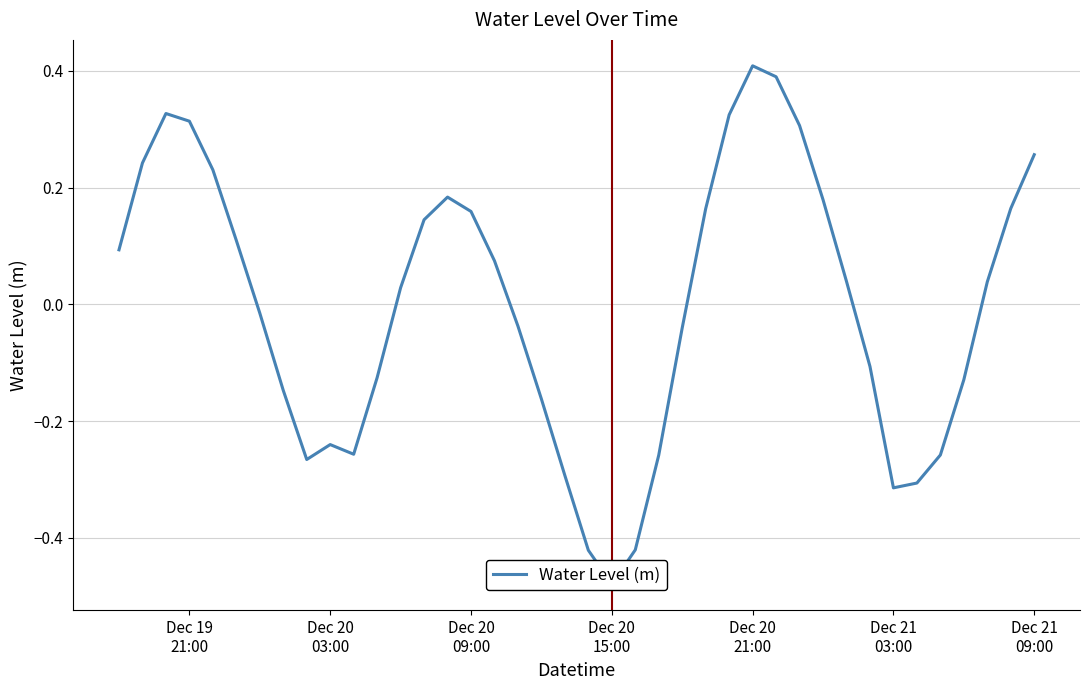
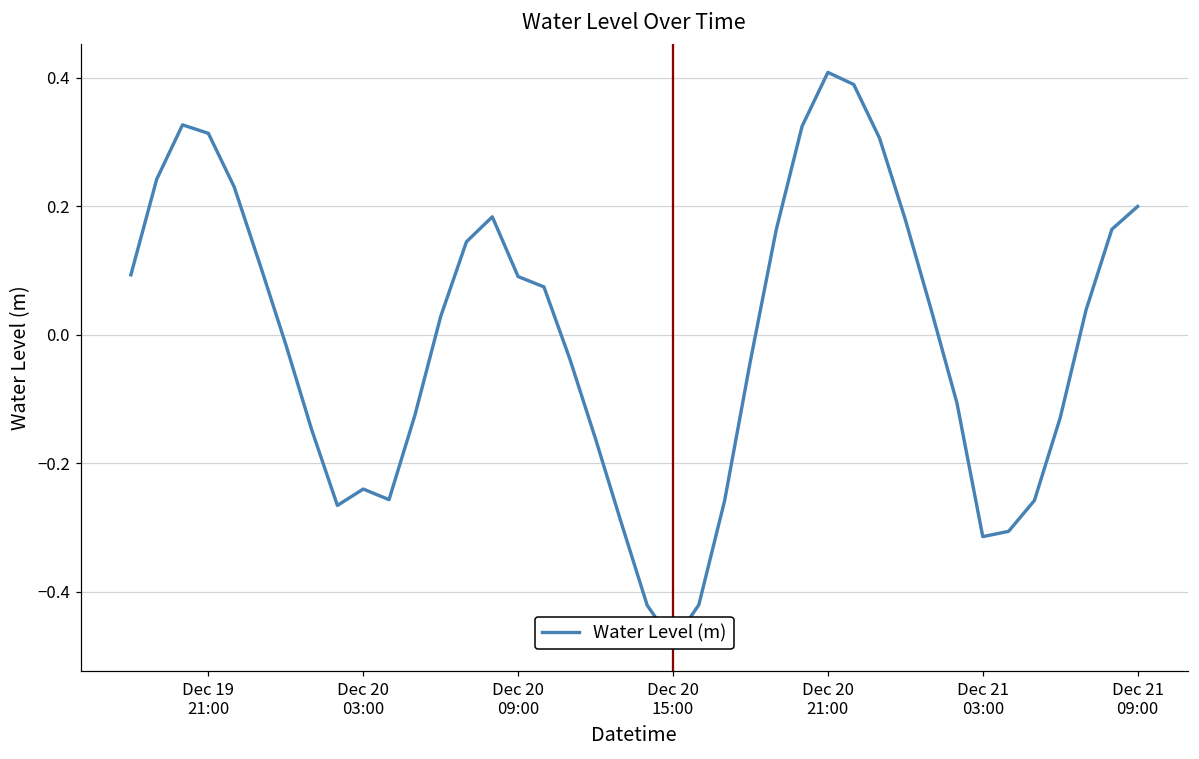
Dec 20 09:00: 0.16 -> 0.09
Dec 21 09:00: 0.26 -> 0.20
